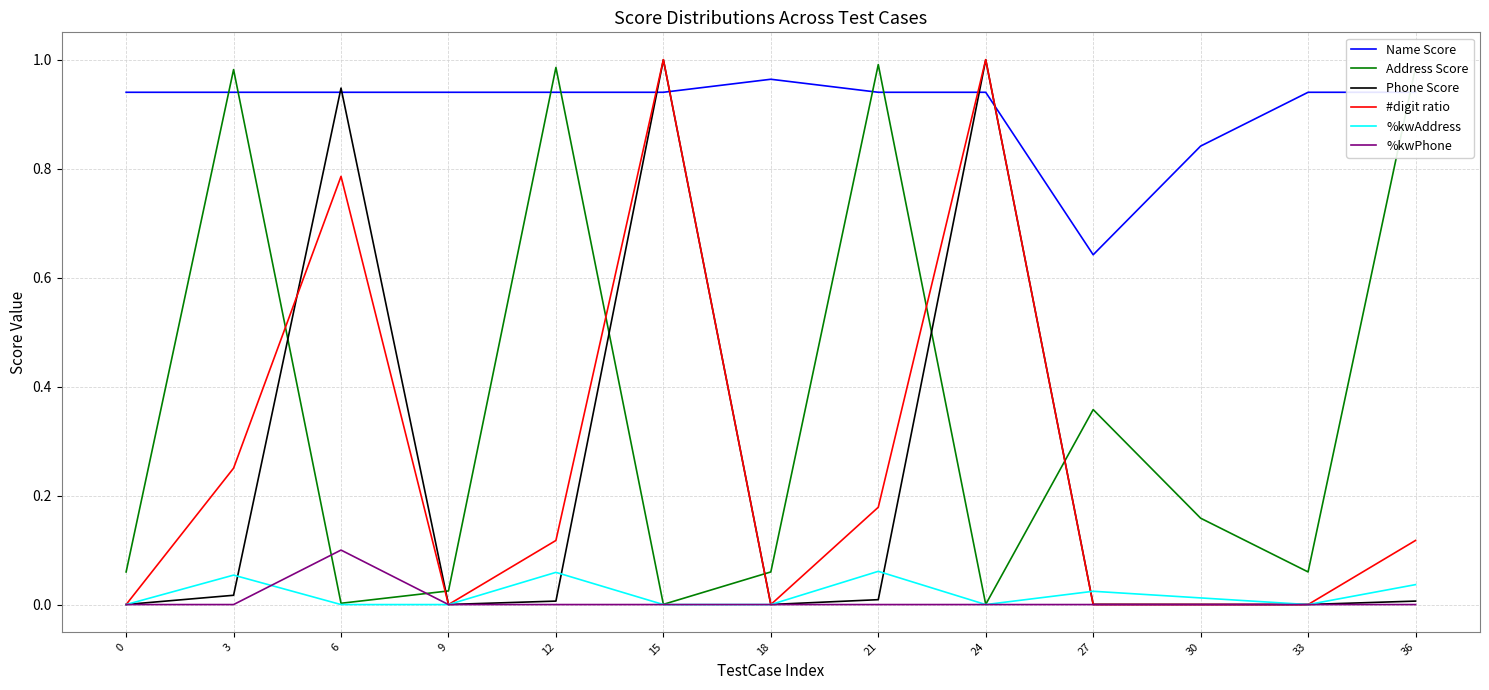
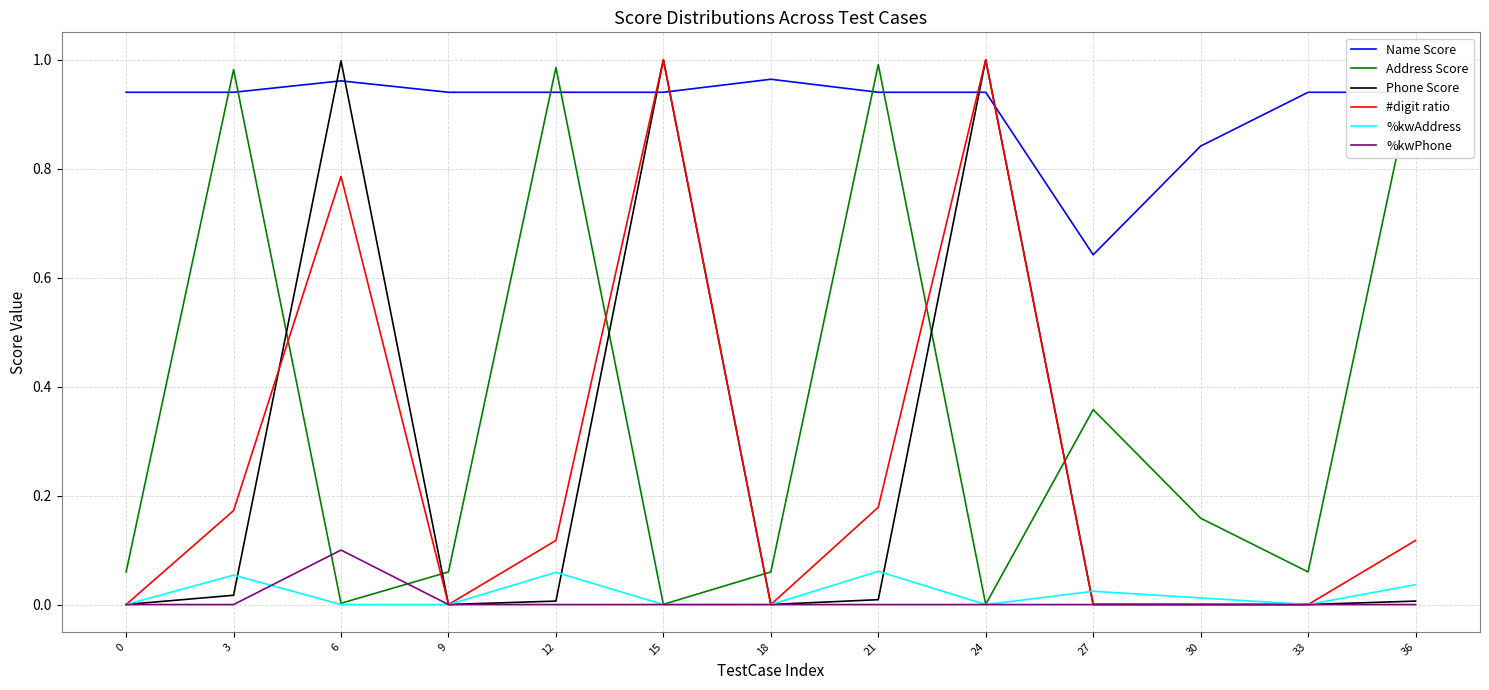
#digit ratio, 3: 0.25 -> 0.17
Name Score, 6: 0.94 -> 0.96
Phone Score, 6: 0.95 -> 1.00
Address Score, 9: 0.02 -> 0.06
